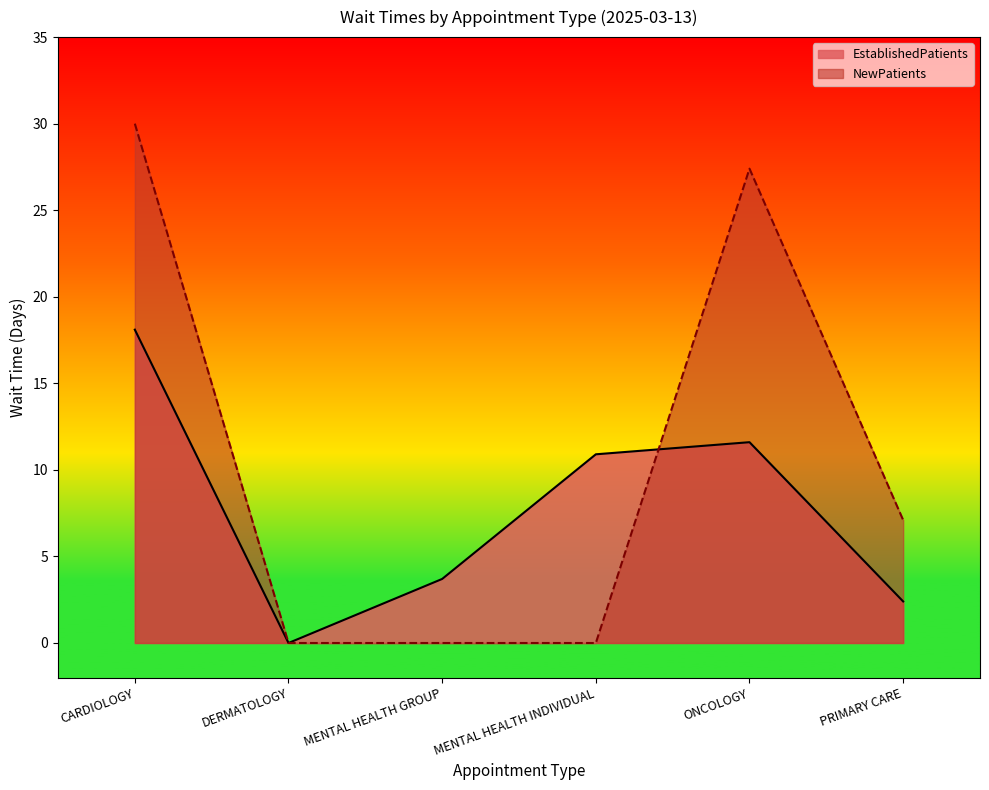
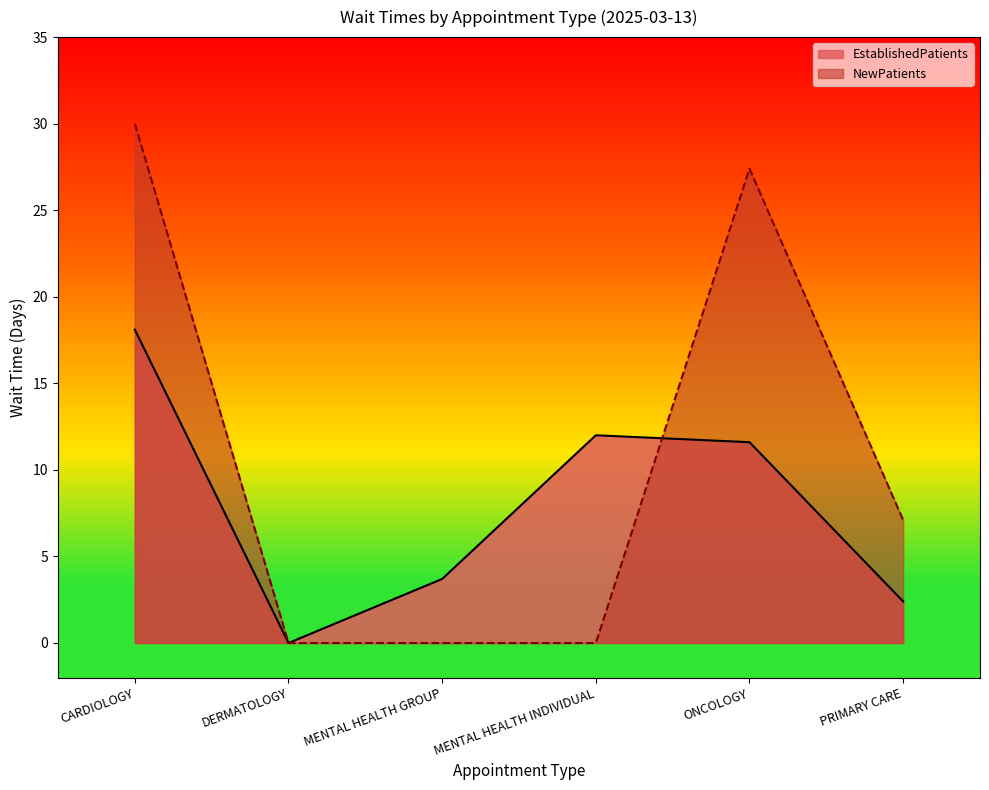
EstablishedPatients, MENTAL HEALTH INDIVIDUAL: 10.9 -> 12.0
